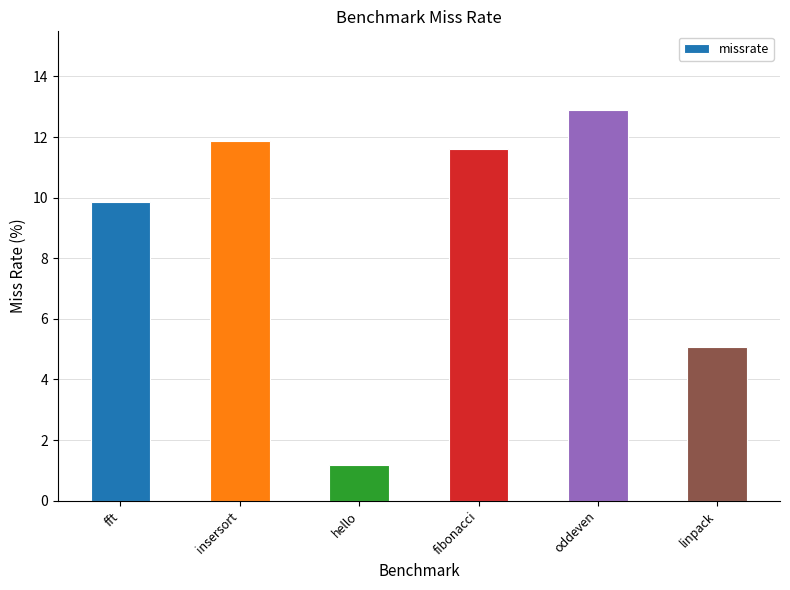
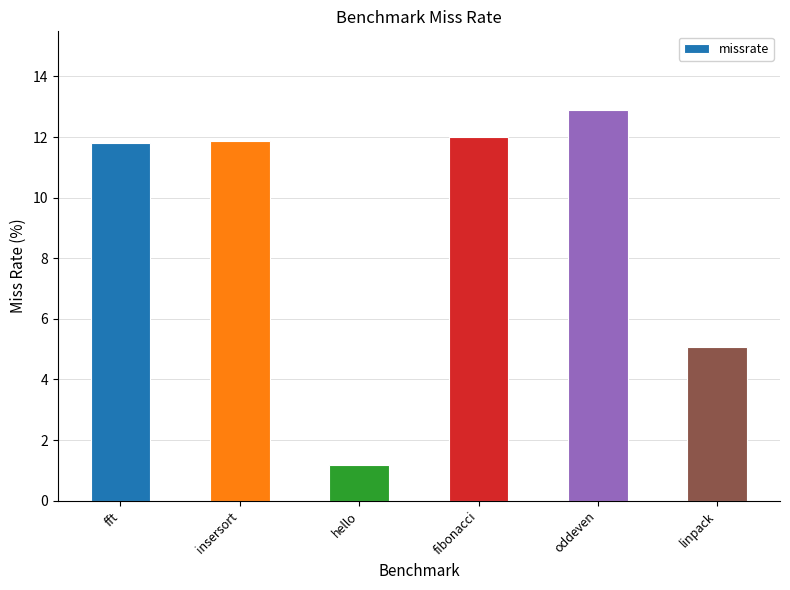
fft: 9.8 -> 11.8
fibonacci: 11.6 -> 12.0
